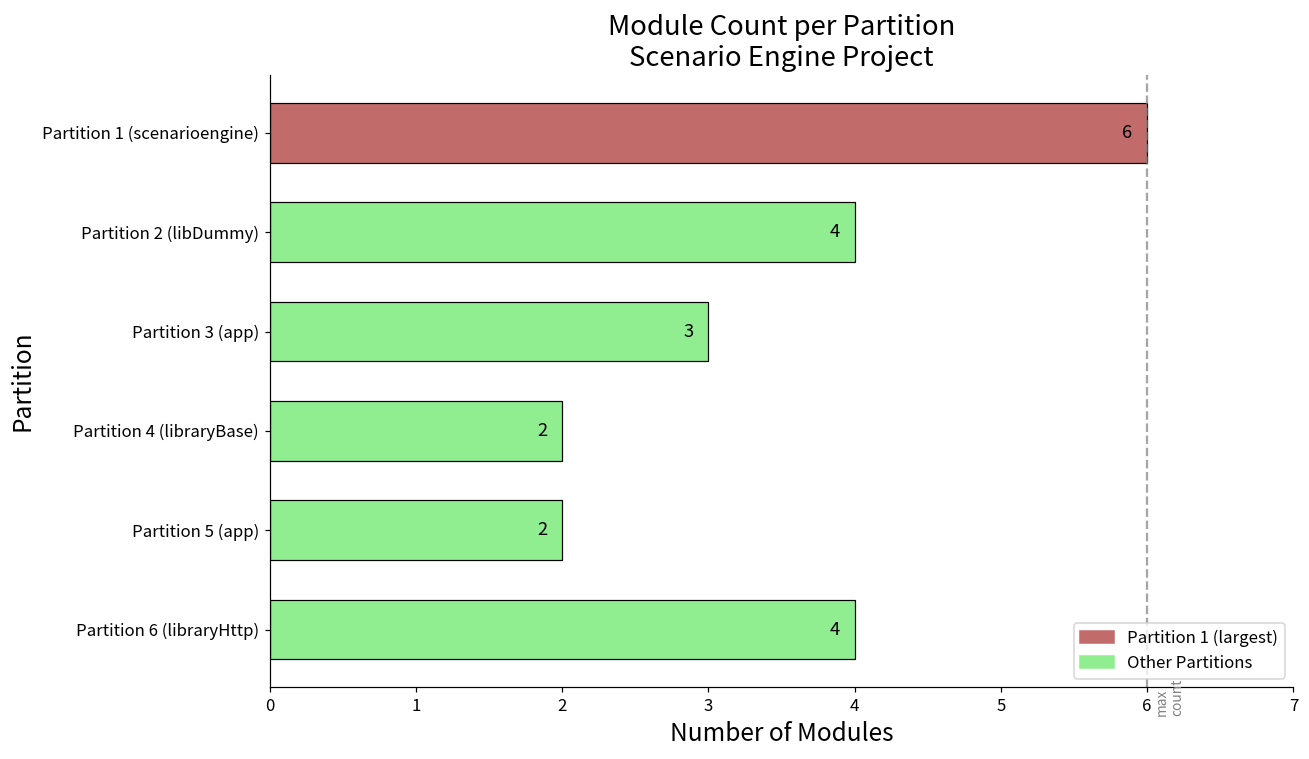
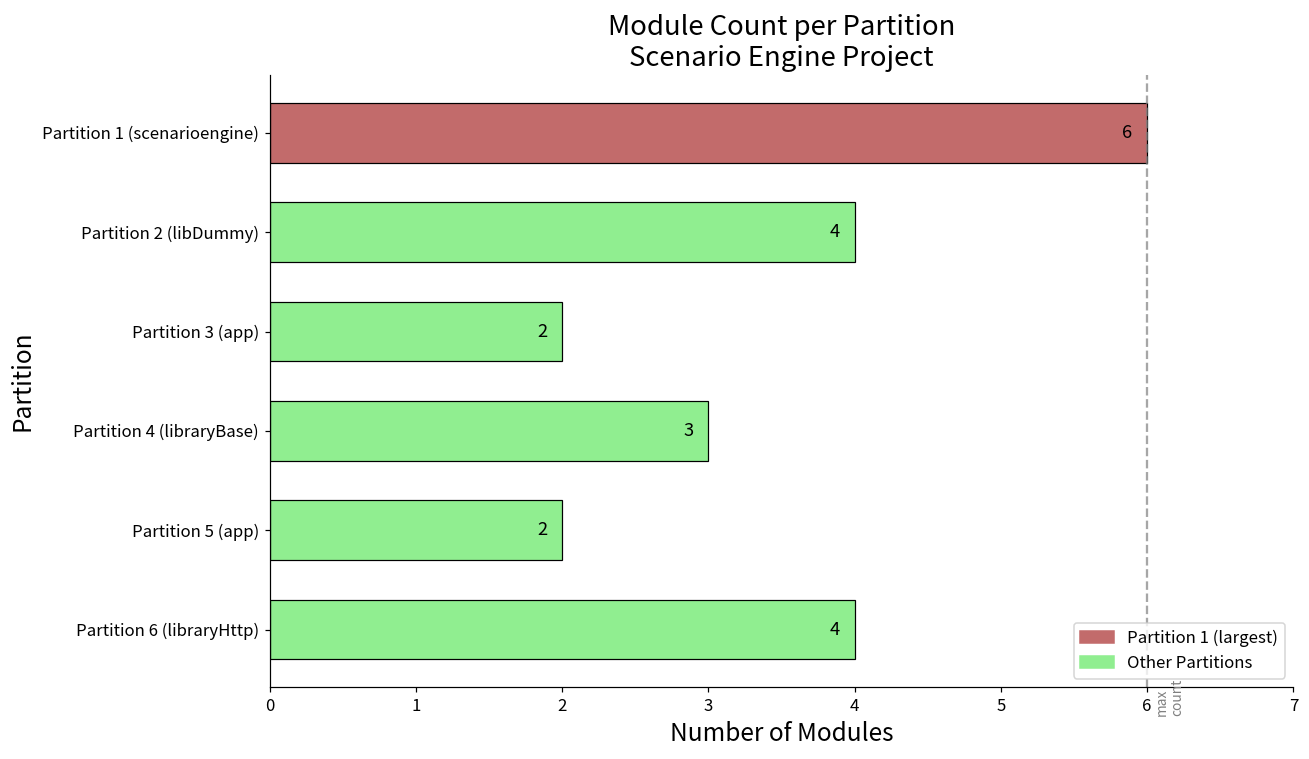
Partition 3 (app): 3 -> 2
Partition 4 (libraryBase): 2 -> 3
